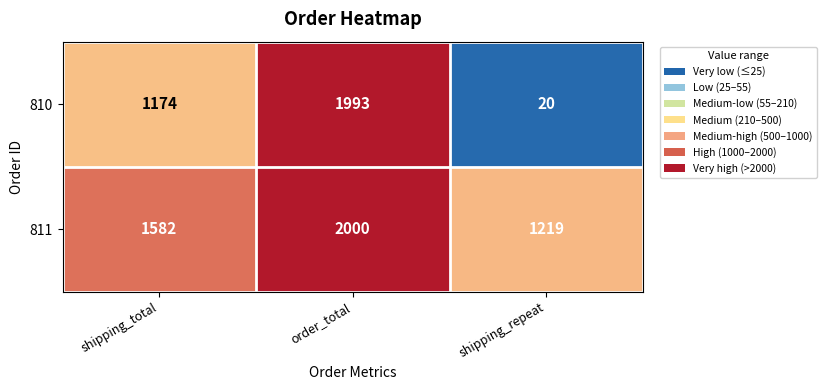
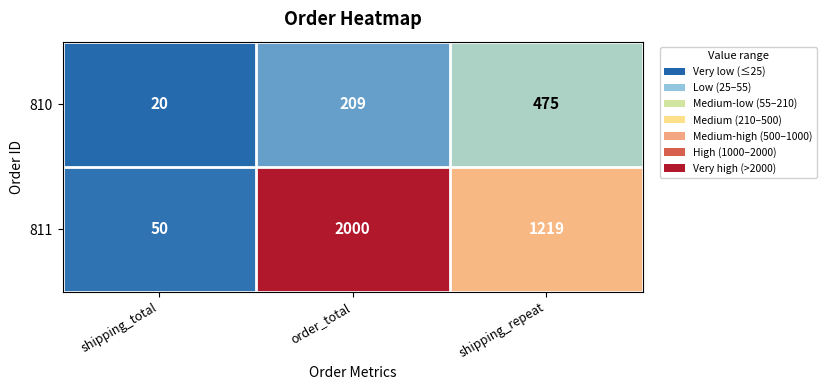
810, shipping_total: 1174 -> 20
810, order_total: 1993 -> 209
810, shipping_repeat: 20 -> 475
811, shipping_total: 1582 -> 50
